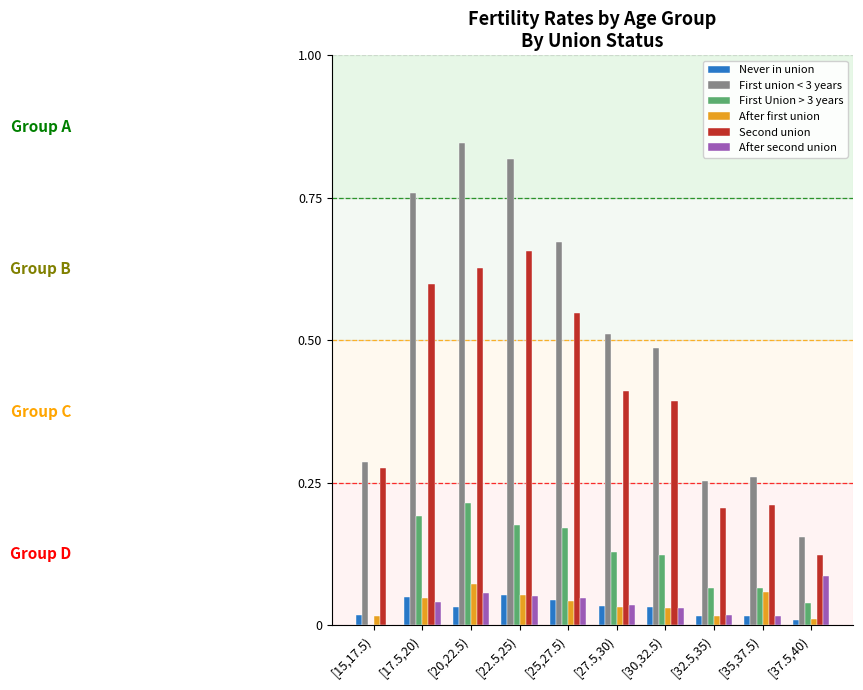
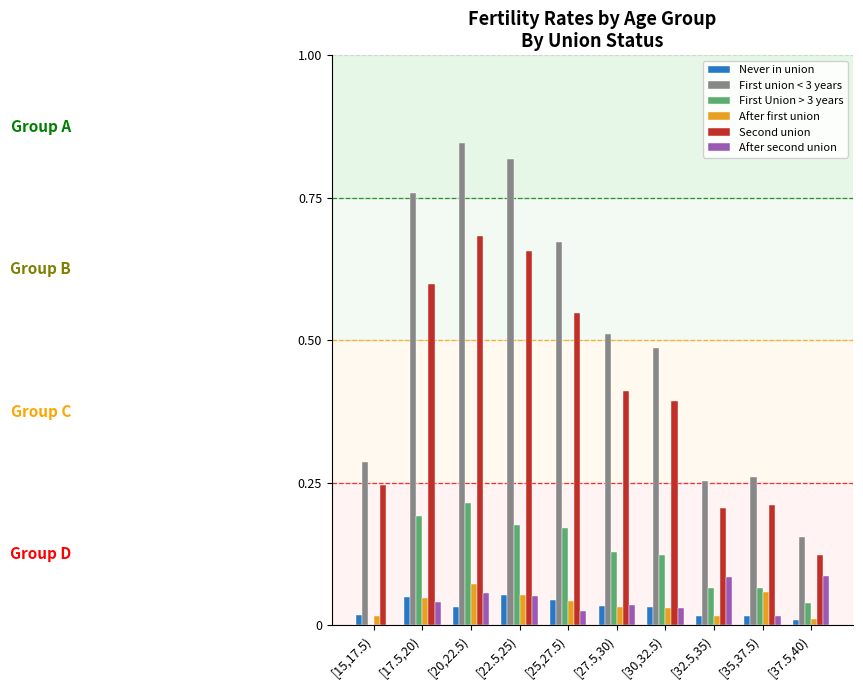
Second union, [15,17.5): 0.28 -> 0.25
Second union, [20,22.5): 0.63 -> 0.68
After second union, [25,27.5): 0.05 -> 0.02
After second union, [32.5,35): 0.02 -> 0.08
